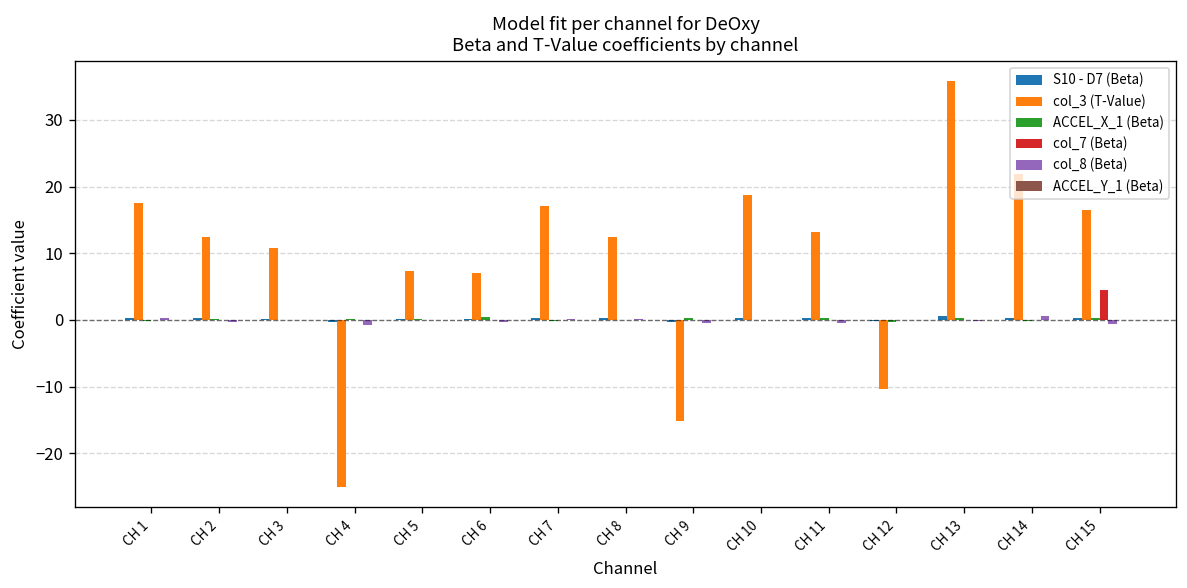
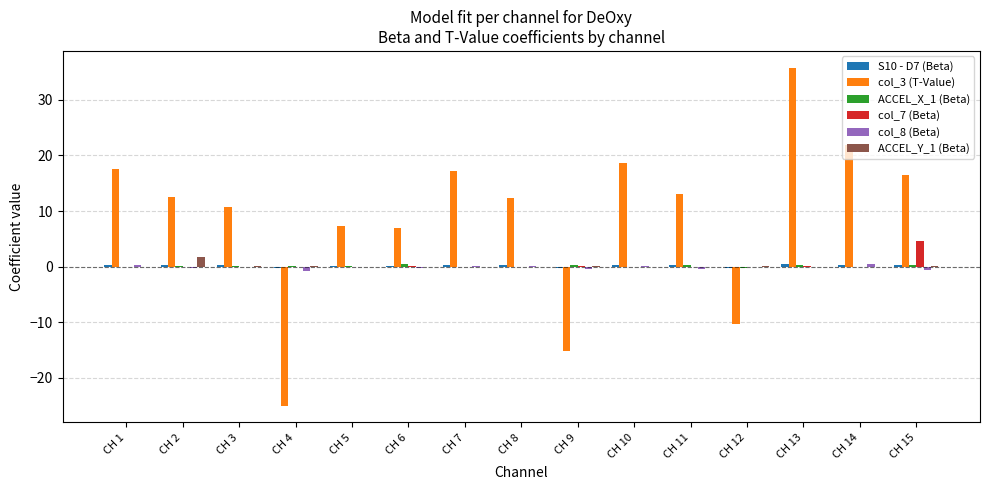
ACCEL_Y_1 (Beta), CH 2: 0 -> 2
